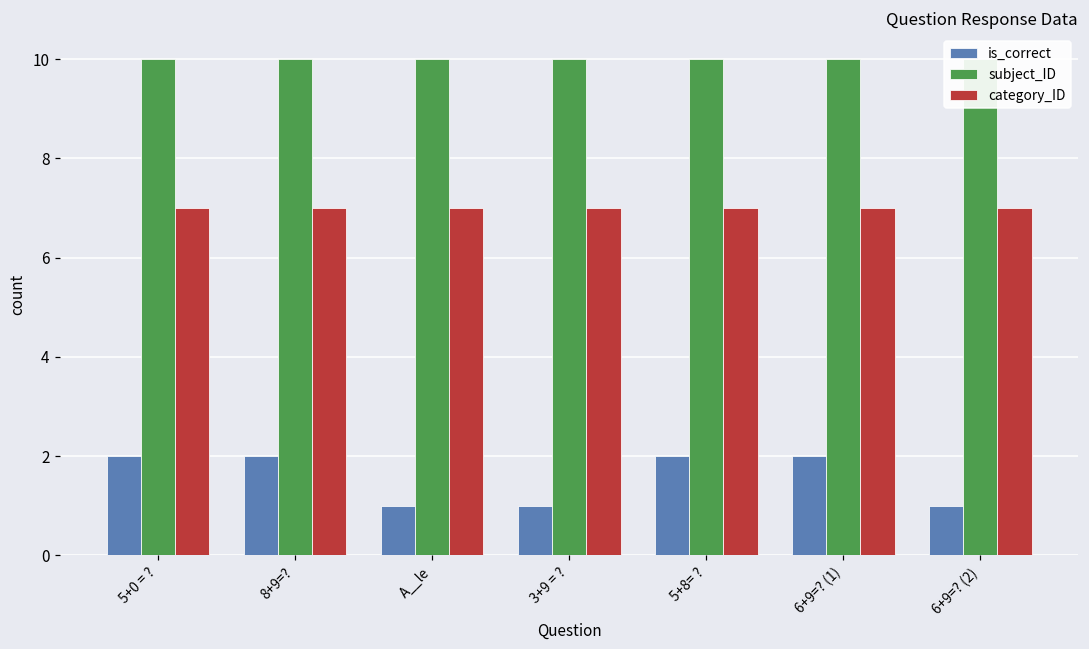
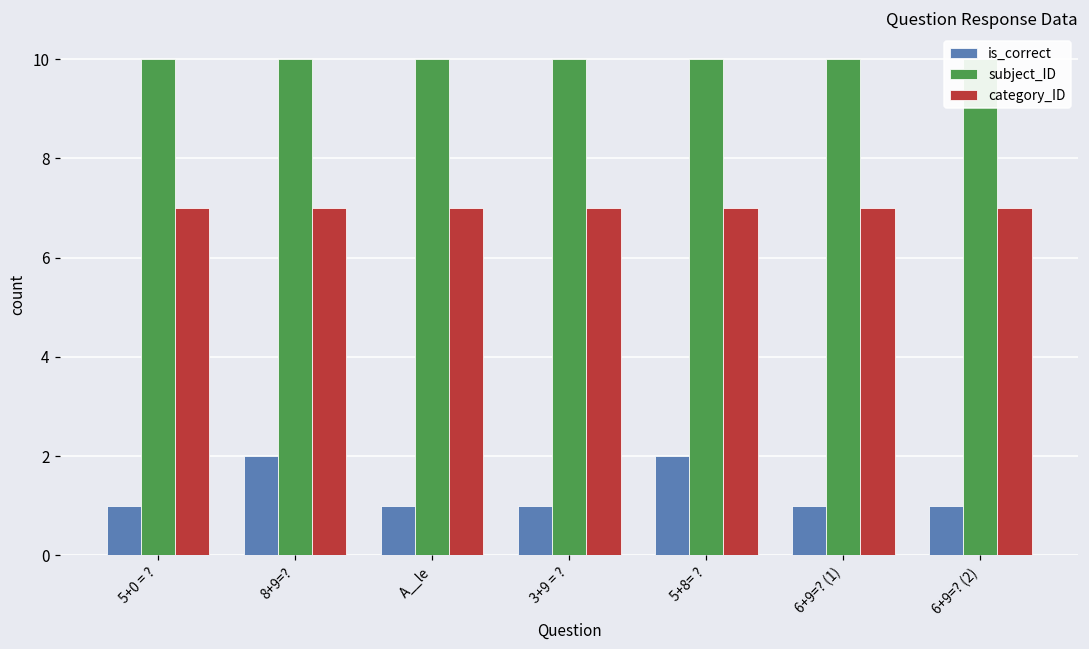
is_correct, 5+0 = ?: 2 -> 1
is_correct, 6+9=? (1): 2 -> 1
